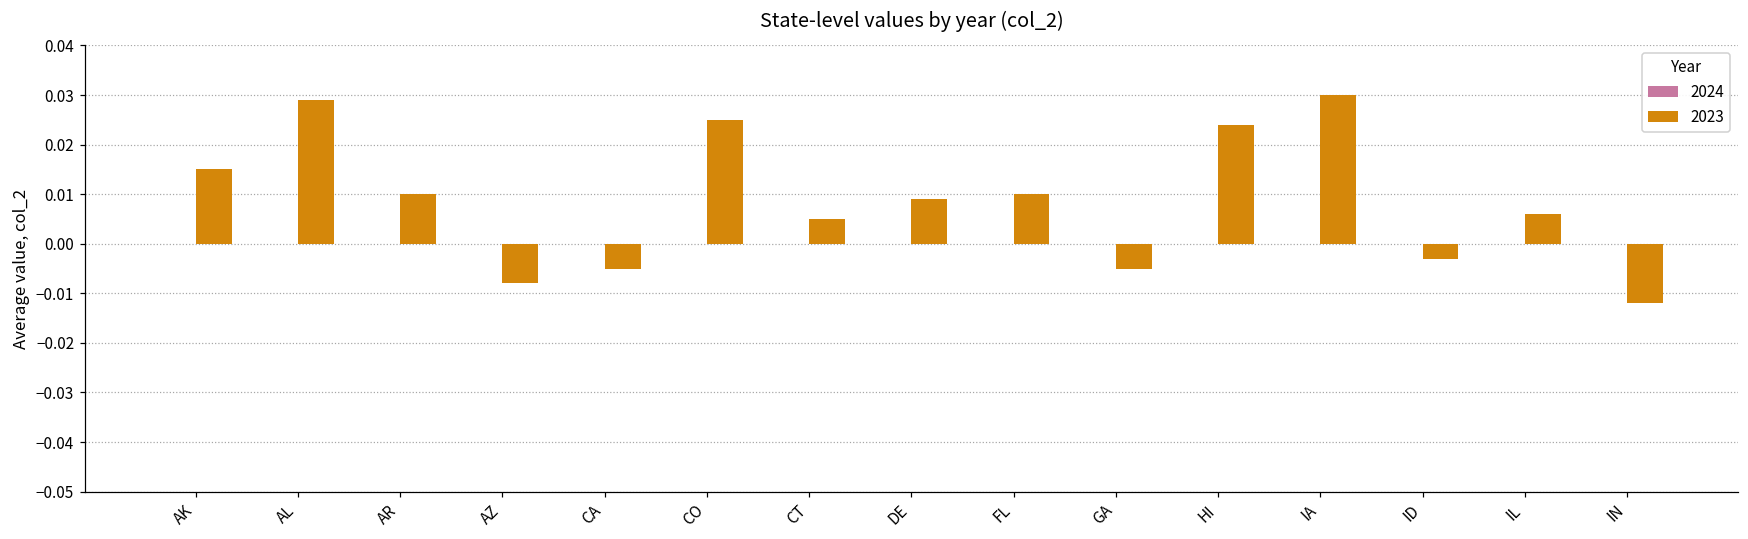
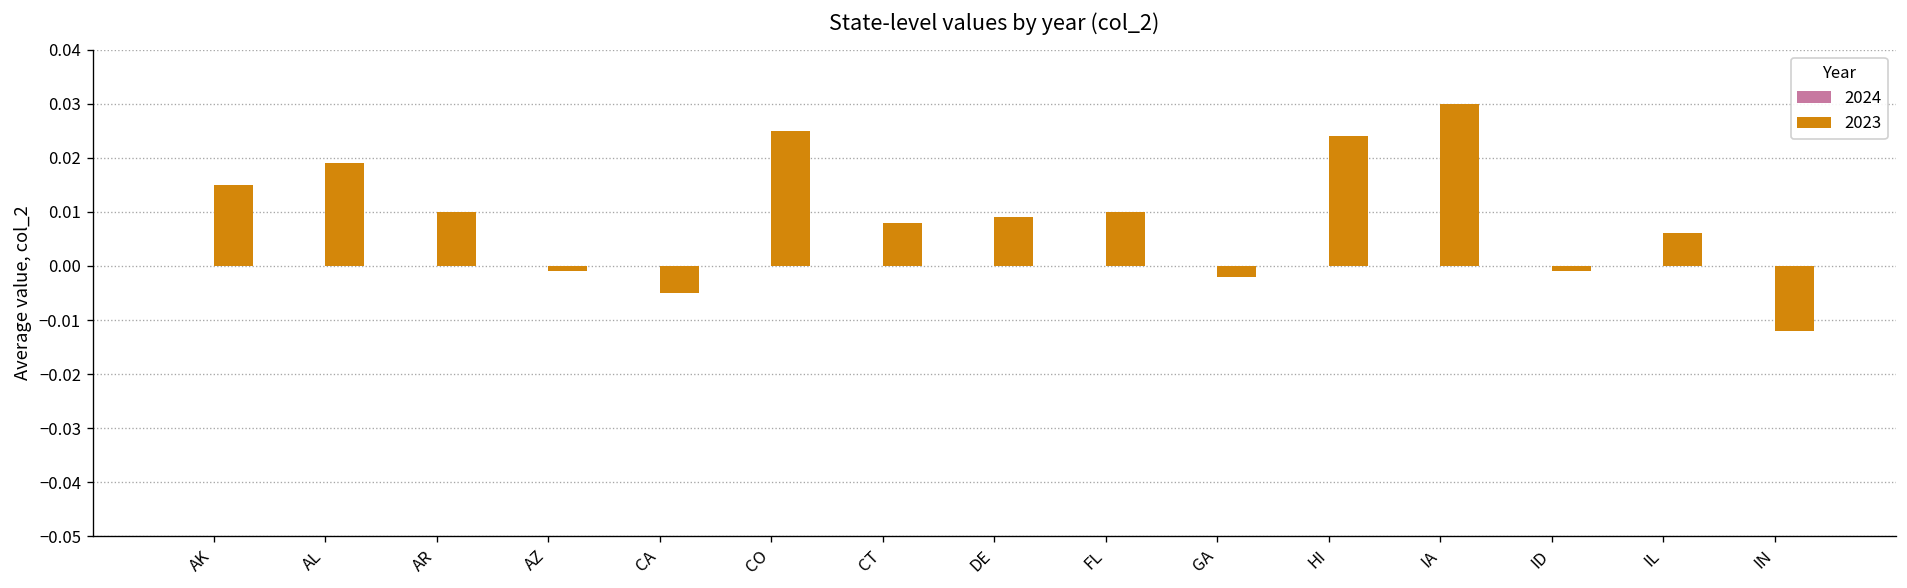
2023, AL: 0.029 -> 0.019
2023, AZ: -0.008 -> -0.001
2023, CT: 0.005 -> 0.008
2023, GA: -0.005 -> -0.002
2023, ID: -0.003 -> -0.001
